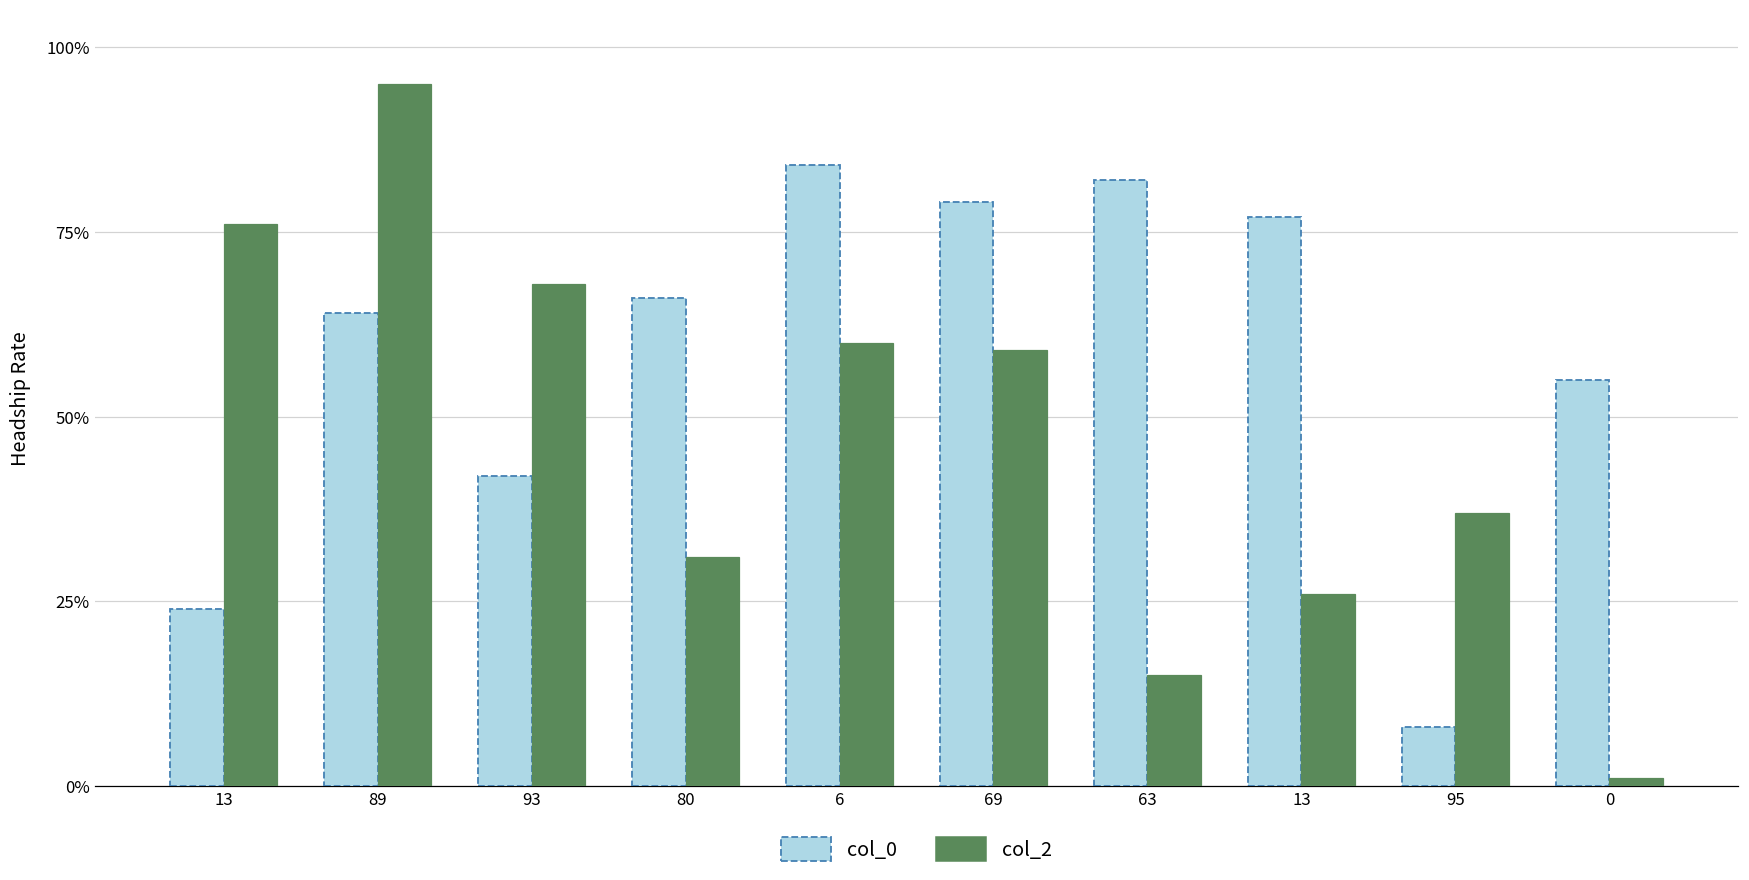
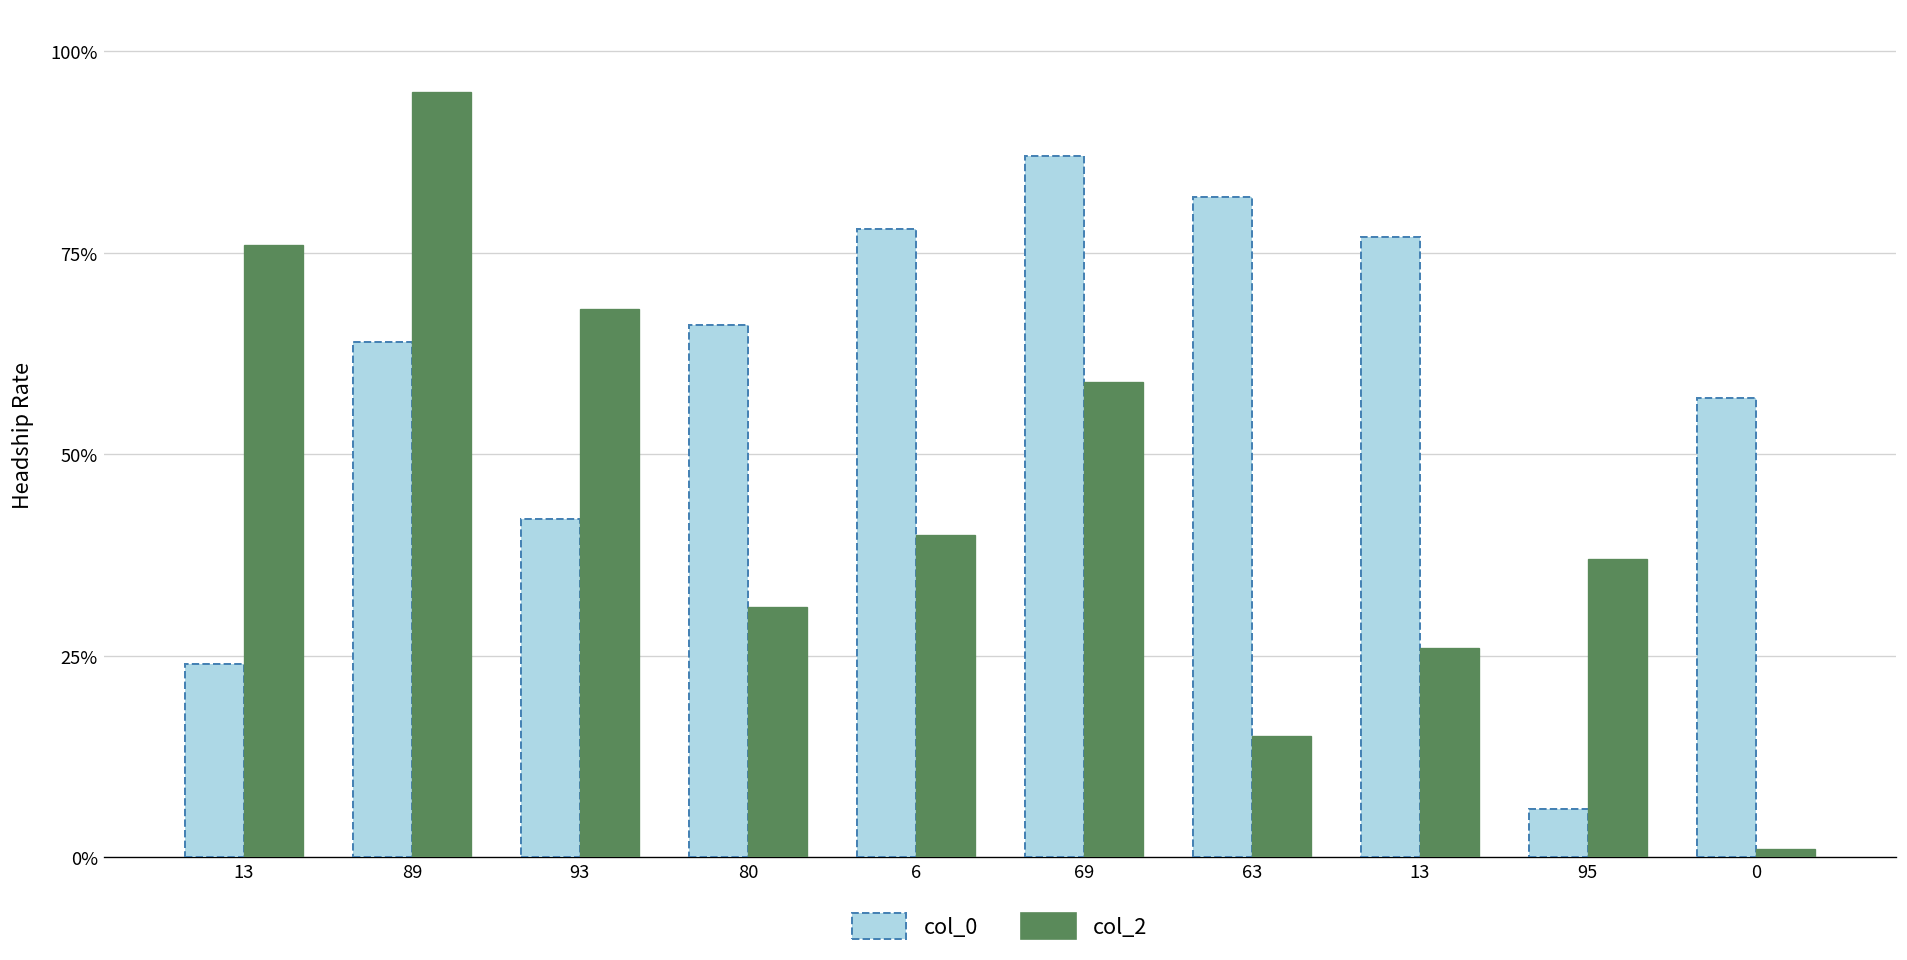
col_0, 6: 84% -> 78%
col_2, 6: 60% -> 40%
col_0, 69: 79% -> 87%
col_0, 95: 8% -> 6%
col_0, 0: 55% -> 57%
